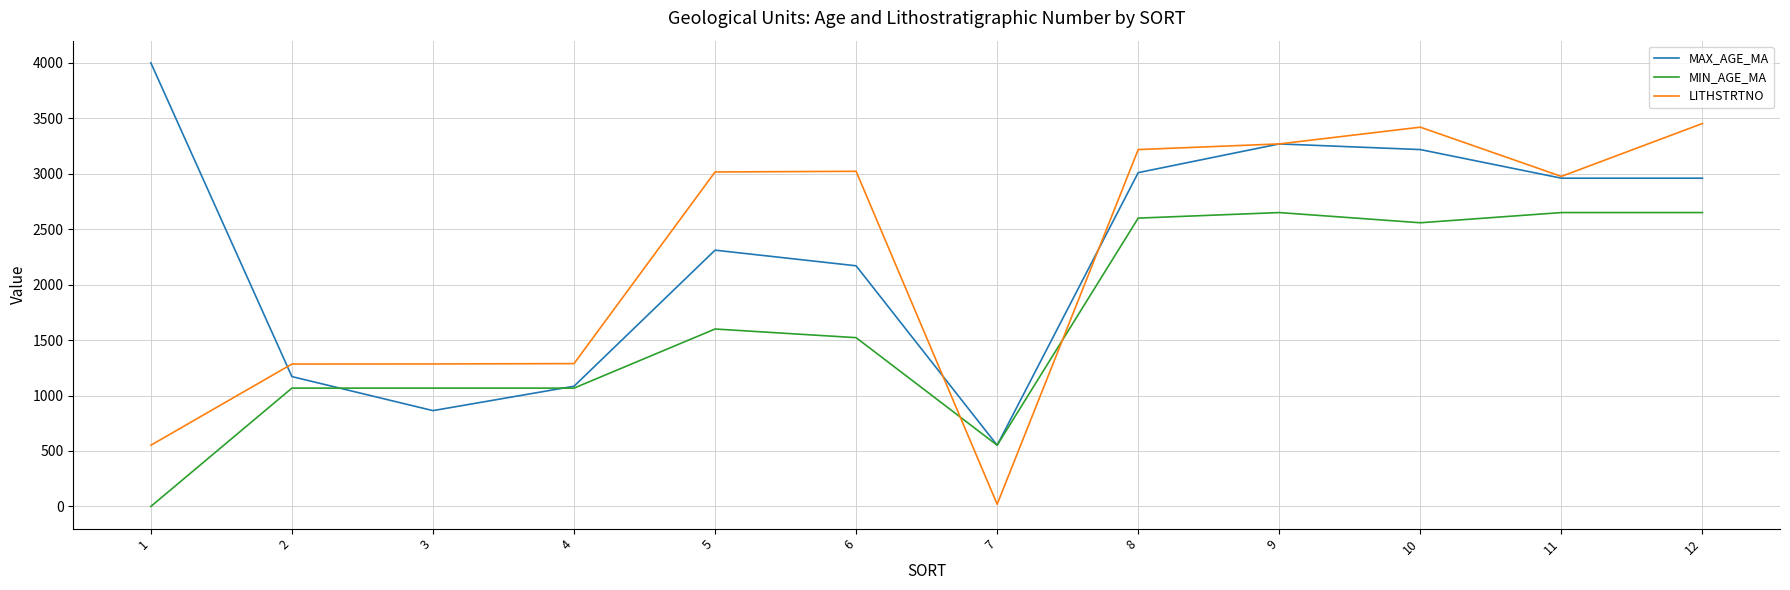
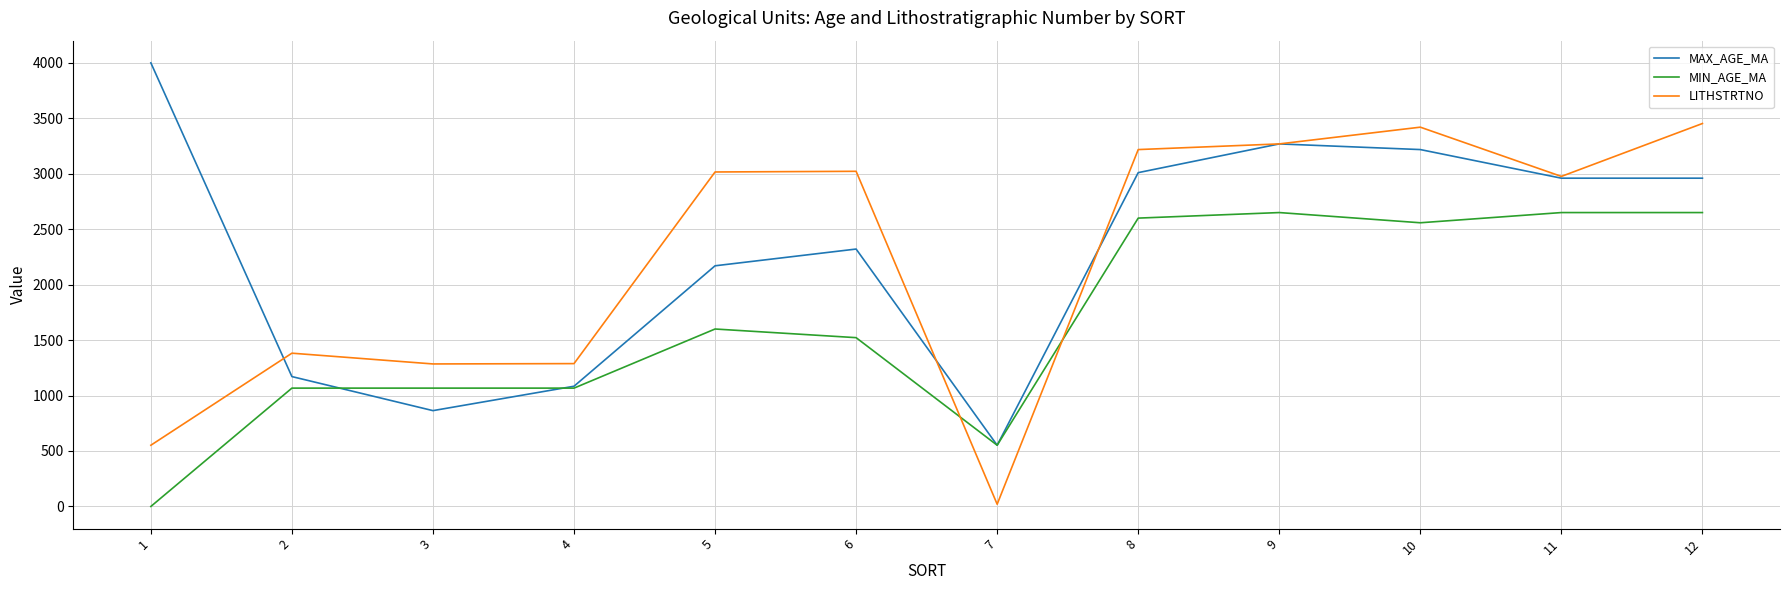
LITHSTRTNO, 2: 1280 -> 1380
MAX_AGE_MA, 5: 2310 -> 2170
MAX_AGE_MA, 6: 2170 -> 2320
